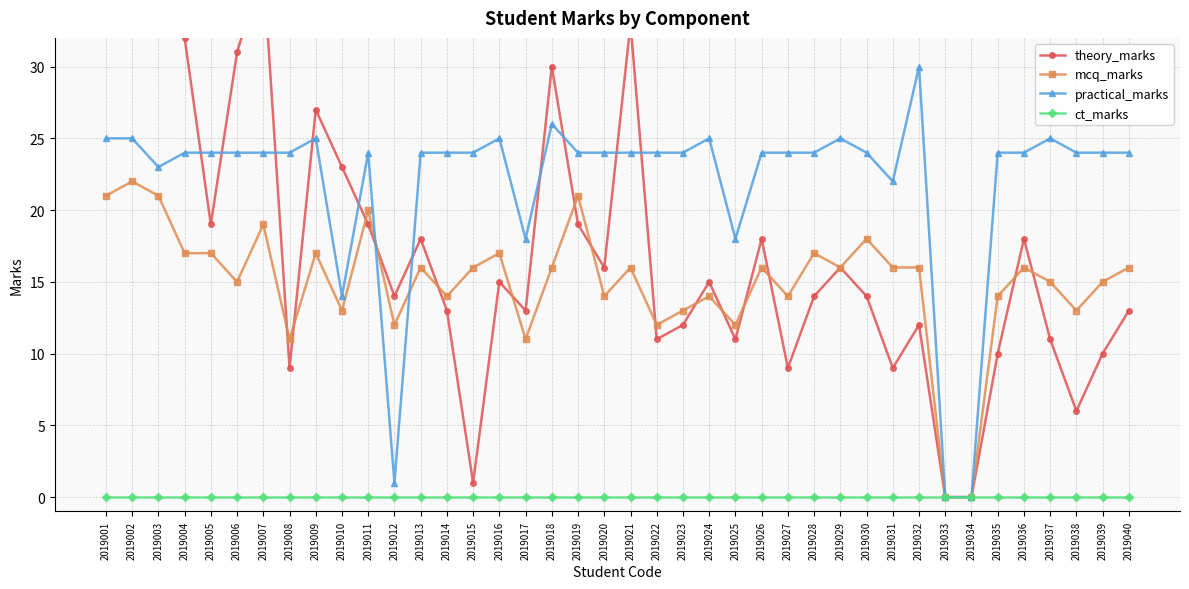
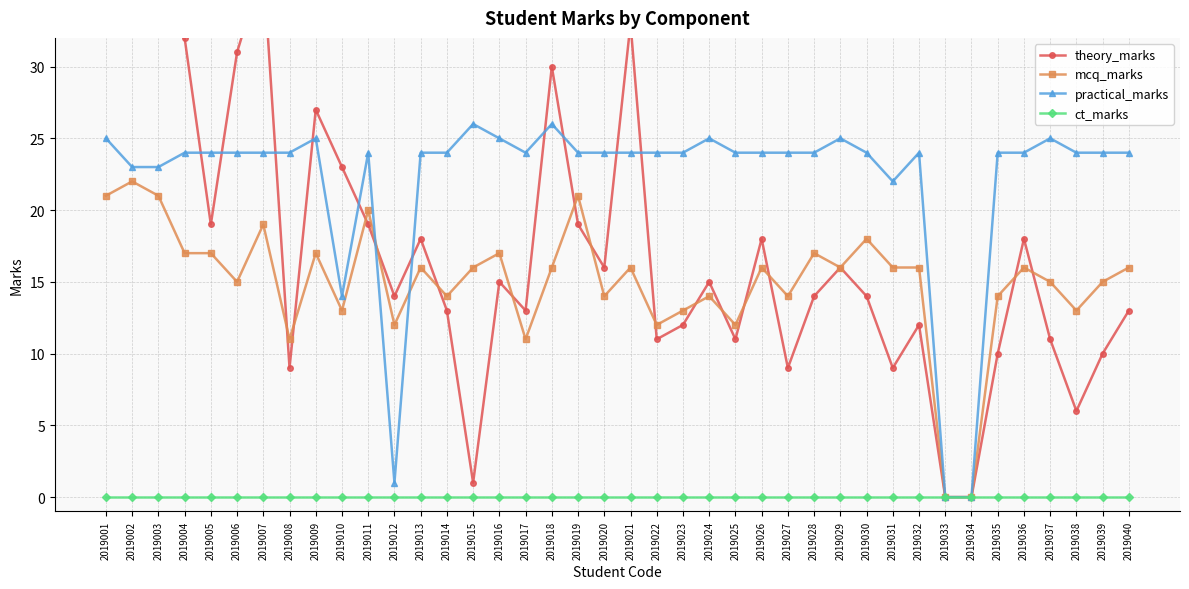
practical_marks, 2019002: 25 -> 23
practical_marks, 2019015: 24 -> 26
practical_marks, 2019017: 18 -> 24
practical_marks, 2019025: 18 -> 24
practical_marks, 2019032: 30 -> 24
